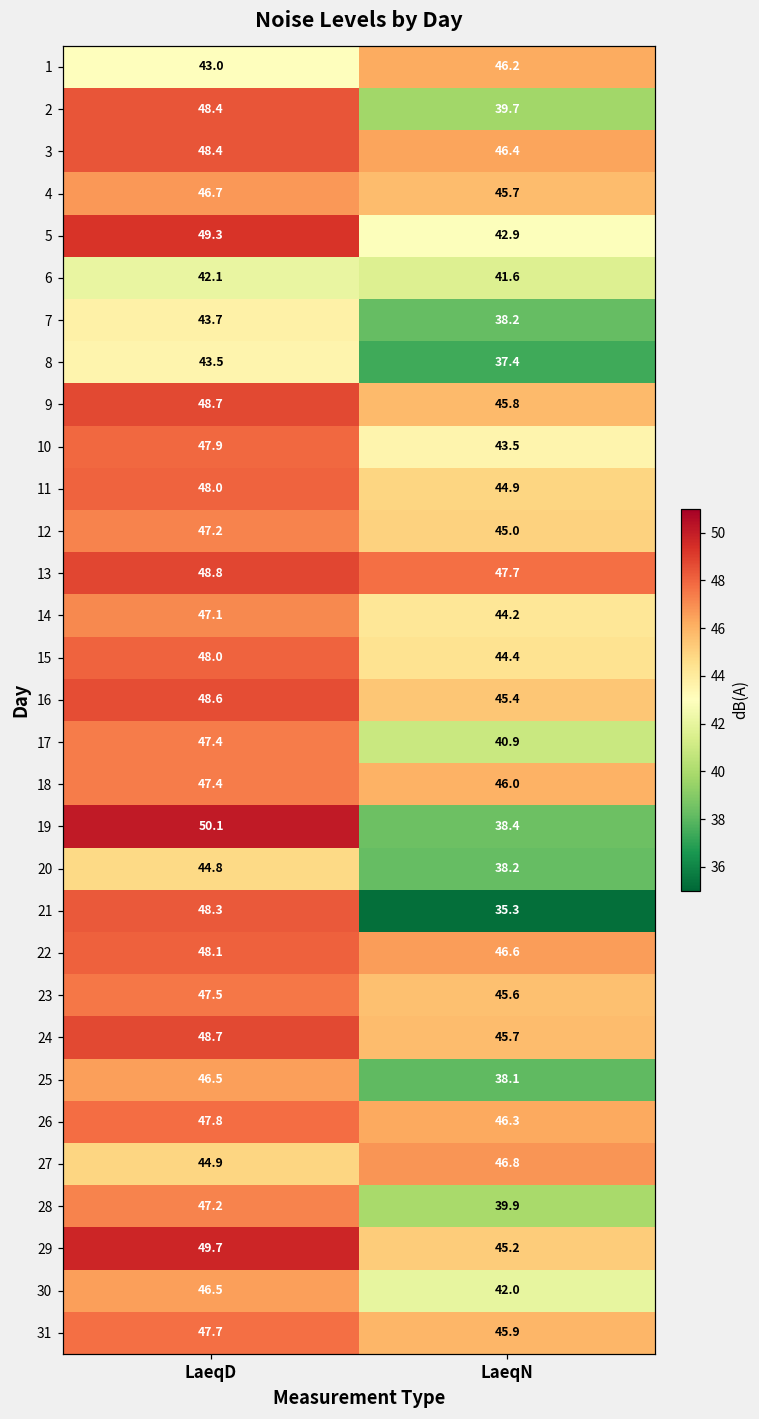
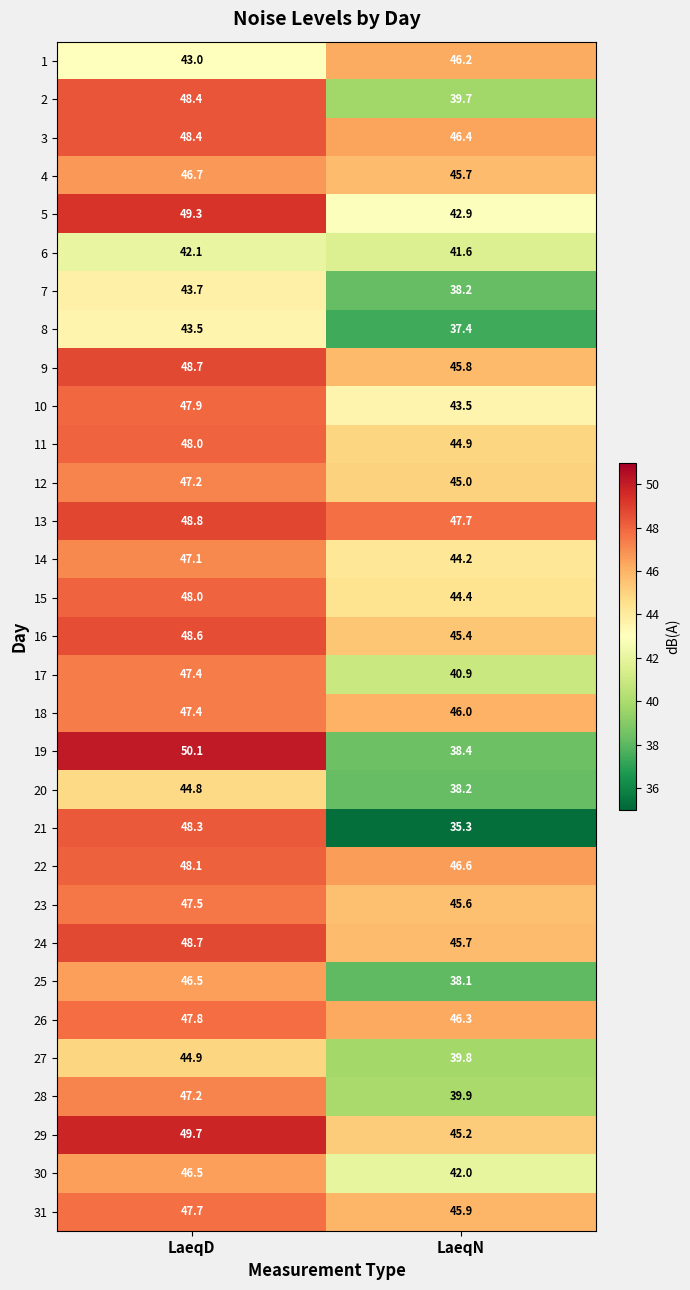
27, LaeqN: 46.8 -> 39.8
